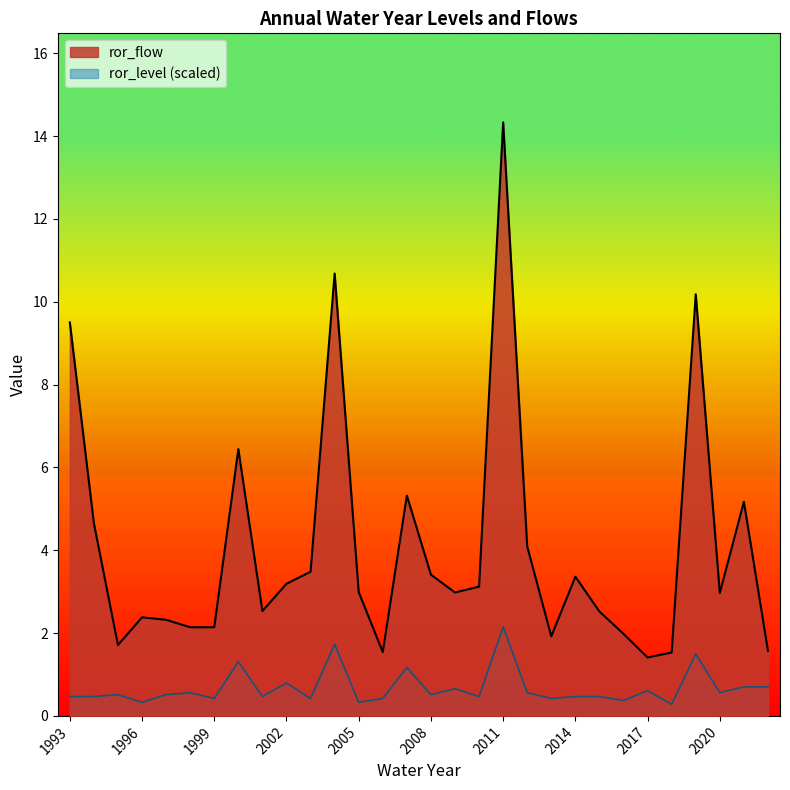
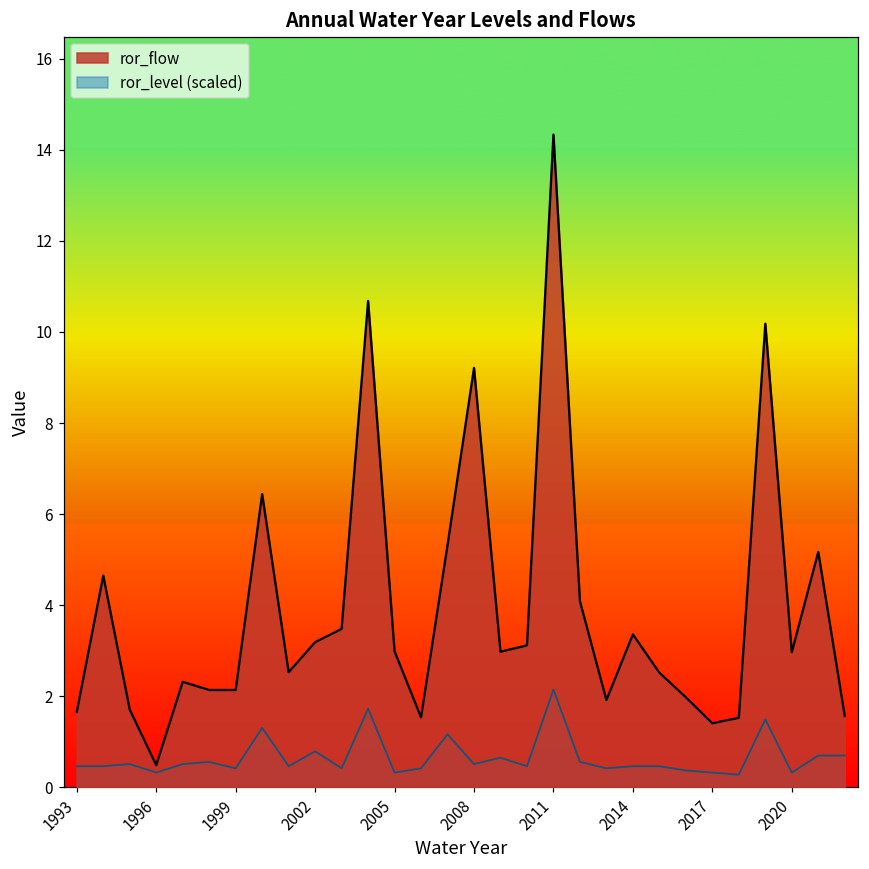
ror_flow, 1993: 9.5 -> 1.7
ror_flow, 1996: 2.4 -> 0.5
ror_flow, 2008: 3.4 -> 9.2
ror_level (scaled), 2017: 0.6 -> 0.3
ror_level (scaled), 2020: 0.6 -> 0.3
